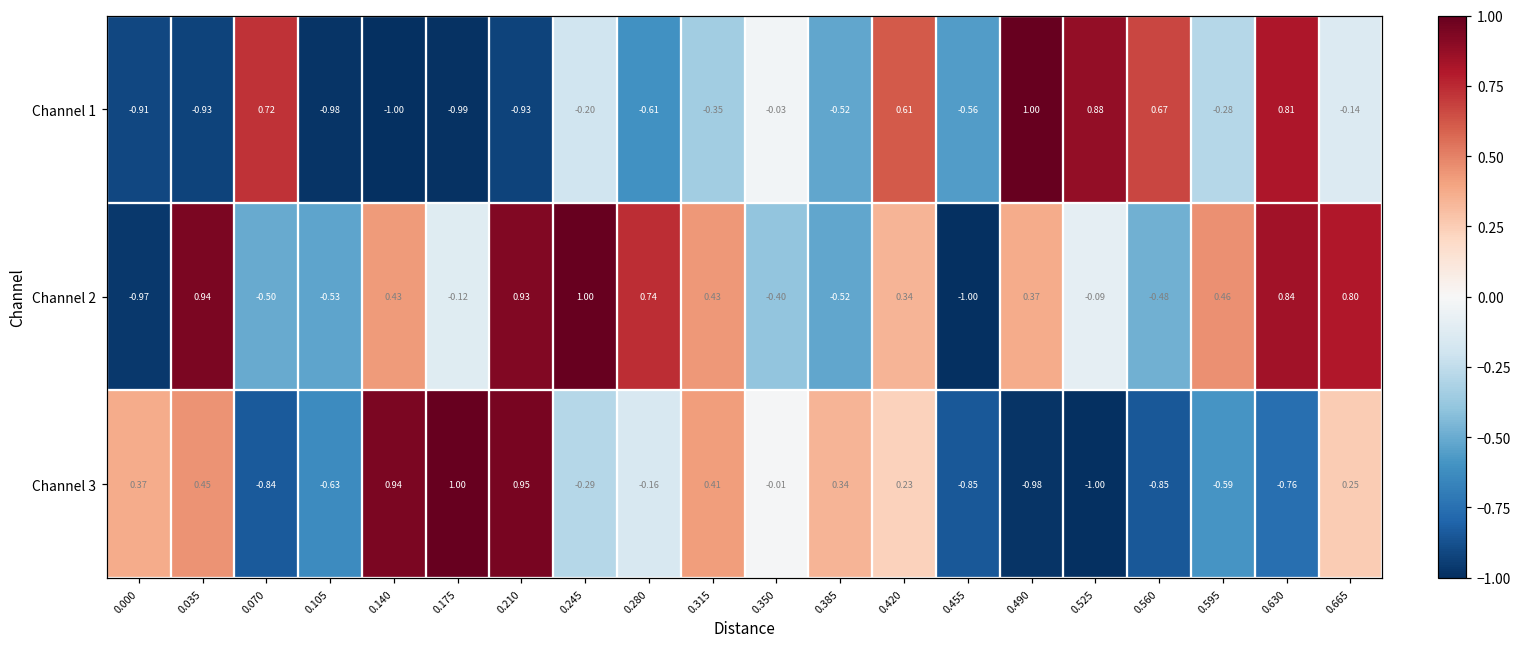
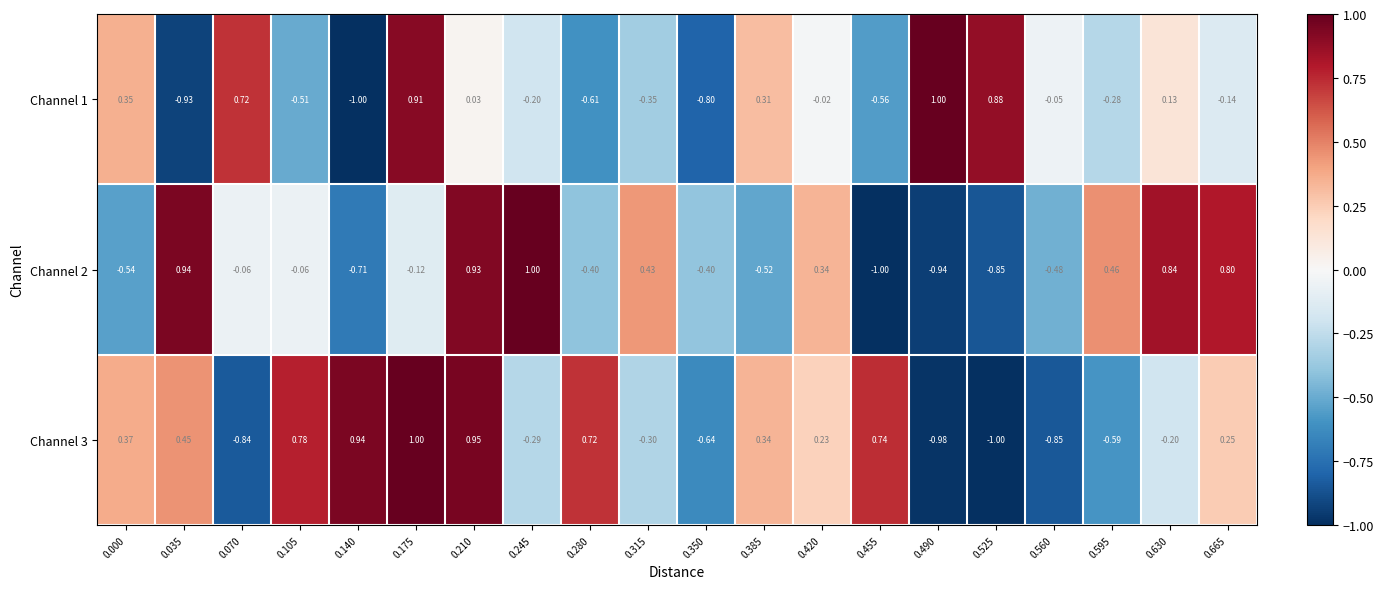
Channel 1, 0.000: -0.91 -> 0.35
Channel 1, 0.105: -0.98 -> -0.51
Channel 1, 0.175: -0.99 -> 0.91
Channel 1, 0.210: -0.93 -> 0.03
Channel 1, 0.350: -0.03 -> -0.80
Channel 1, 0.385: -0.52 -> 0.31
Channel 1, 0.420: 0.61 -> -0.02
Channel 1, 0.560: 0.67 -> -0.05
Channel 1, 0.630: 0.81 -> 0.13
Channel 2, 0.000: -0.97 -> -0.54
Channel 2, 0.070: -0.50 -> -0.06
Channel 2, 0.105: -0.53 -> -0.06
Channel 2, 0.140: 0.43 -> -0.71
Channel 2, 0.280: 0.74 -> -0.40
Channel 2, 0.490: 0.37 -> -0.94
Channel 2, 0.525: -0.09 -> -0.85
Channel 3, 0.105: -0.63 -> 0.78
Channel 3, 0.280: -0.16 -> 0.72
Channel 3, 0.315: 0.41 -> -0.30
Channel 3, 0.350: -0.01 -> -0.64
Channel 3, 0.455: -0.85 -> 0.74
Channel 3, 0.630: -0.76 -> -0.20
